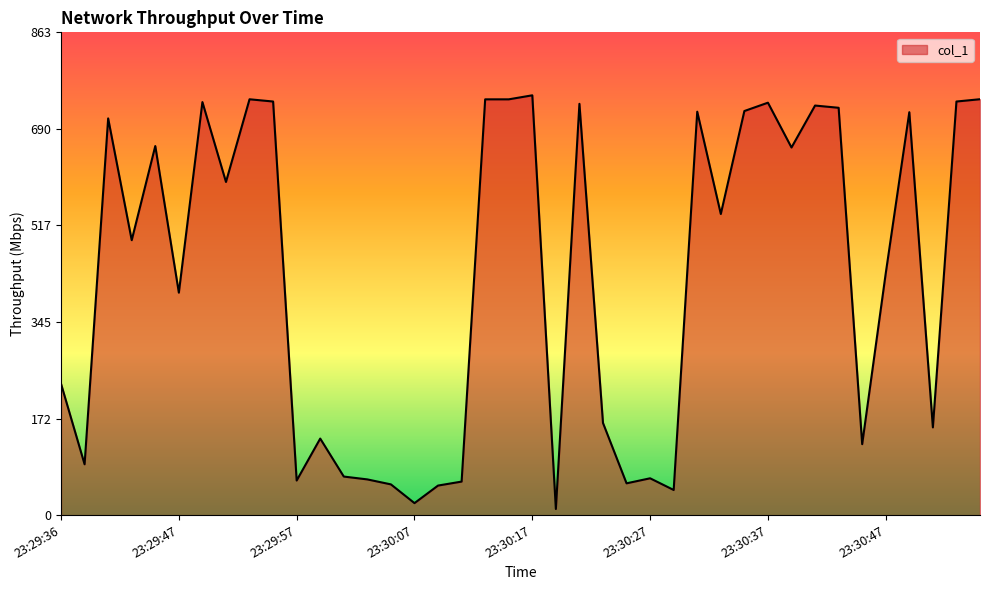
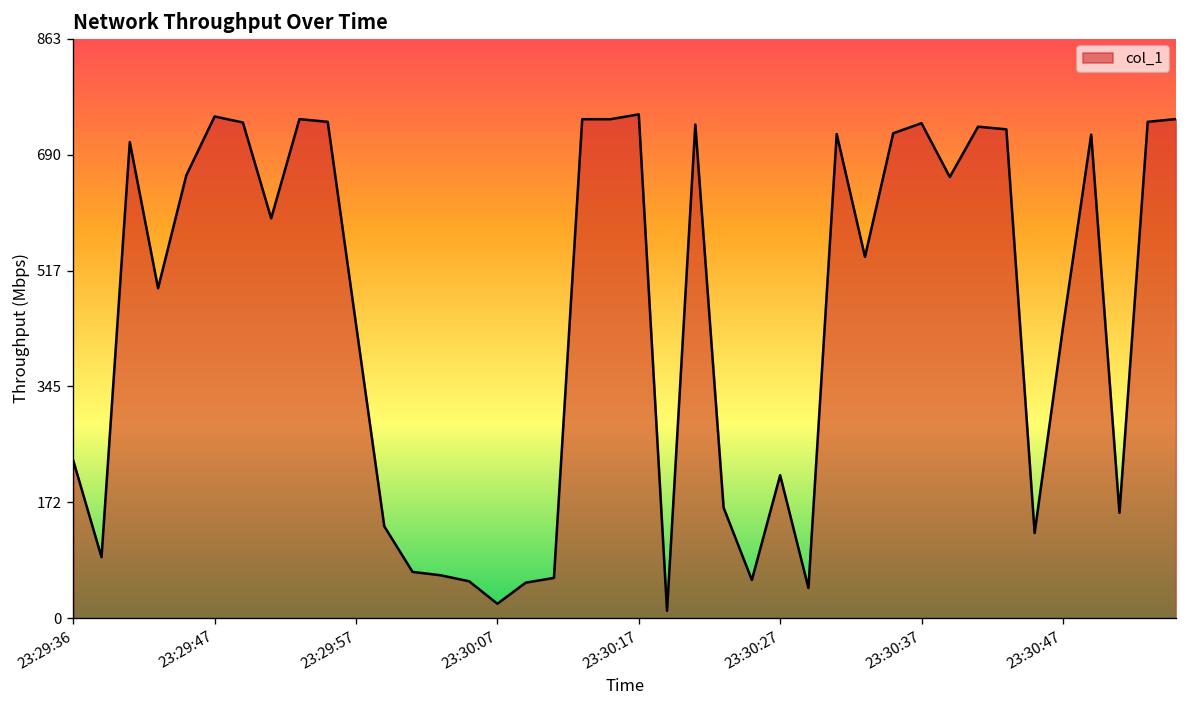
23:29:47: 400 -> 750
23:29:57: 60 -> 440
23:30:27: 70 -> 210
